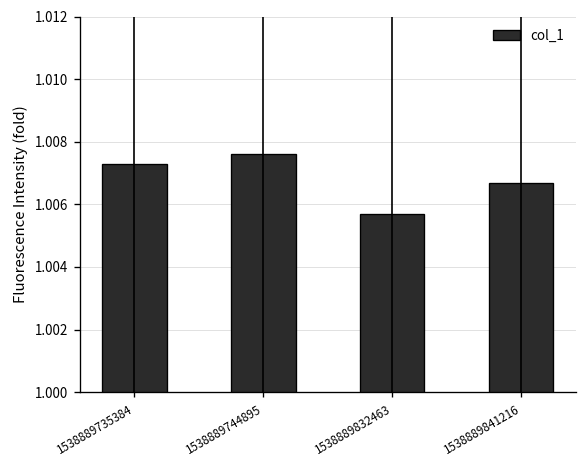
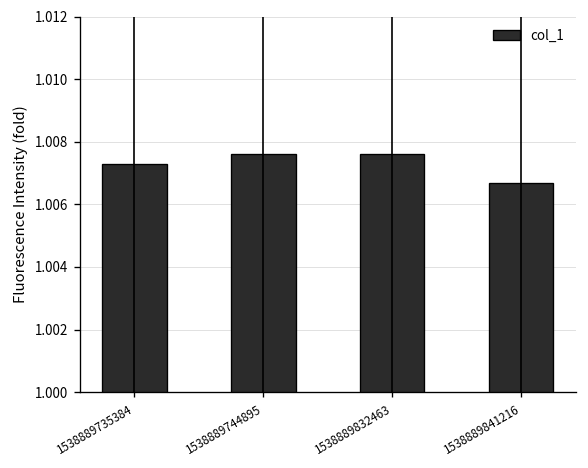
col_1, 1538889832463: 1.0057 -> 1.0076
